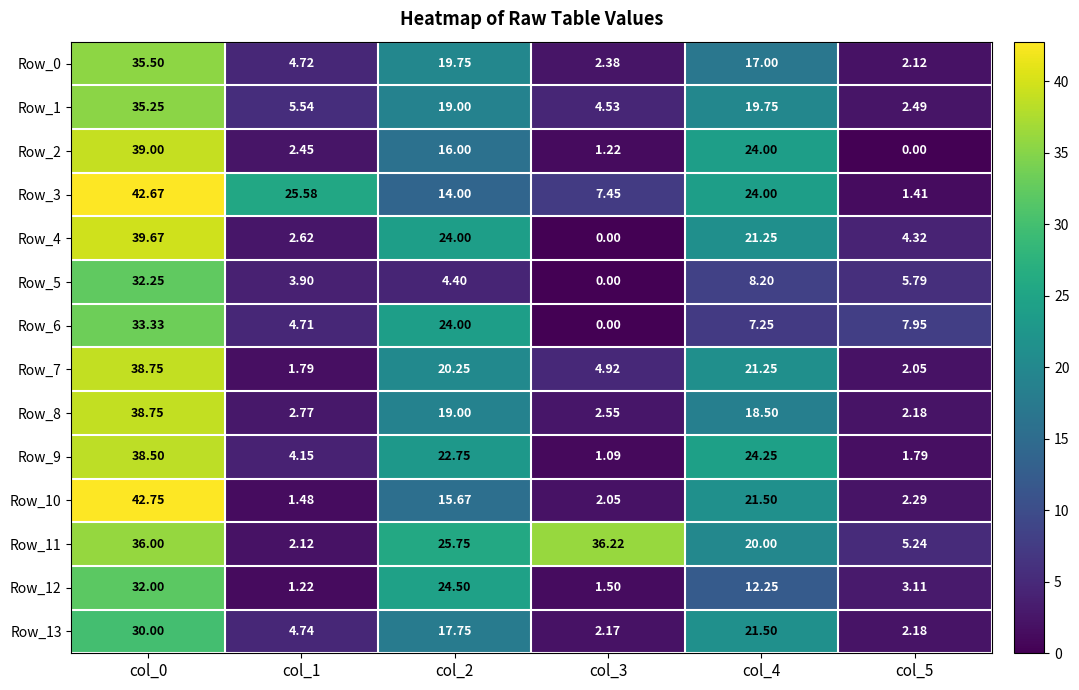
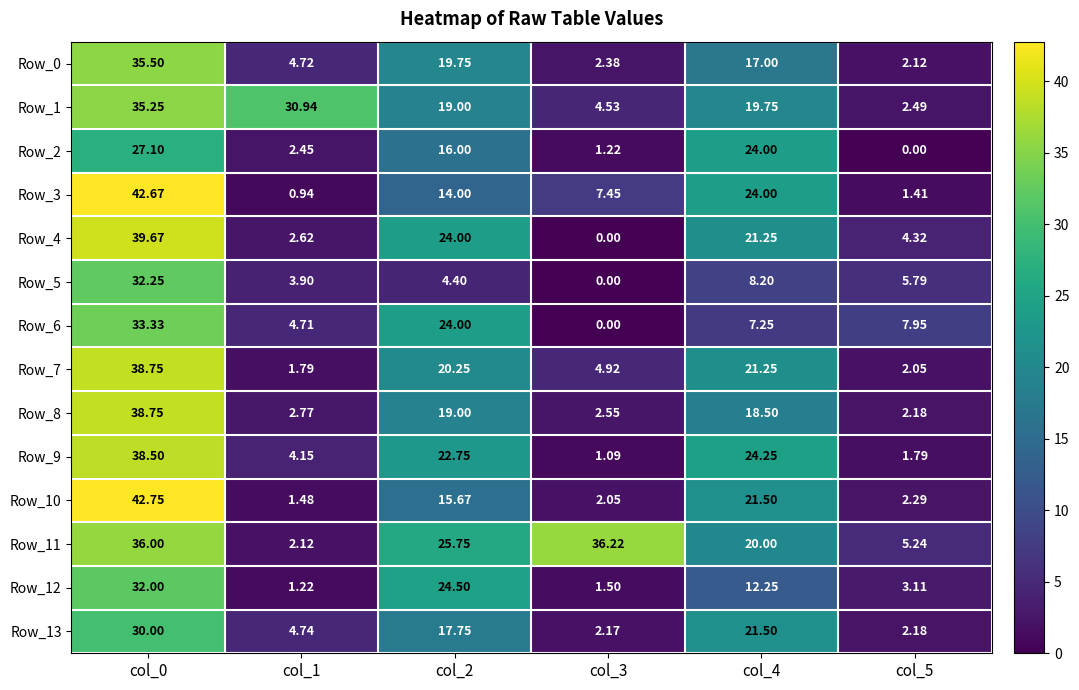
Row_1, col_1: 5.54 -> 30.94
Row_2, col_0: 39.00 -> 27.10
Row_3, col_1: 25.58 -> 0.94
